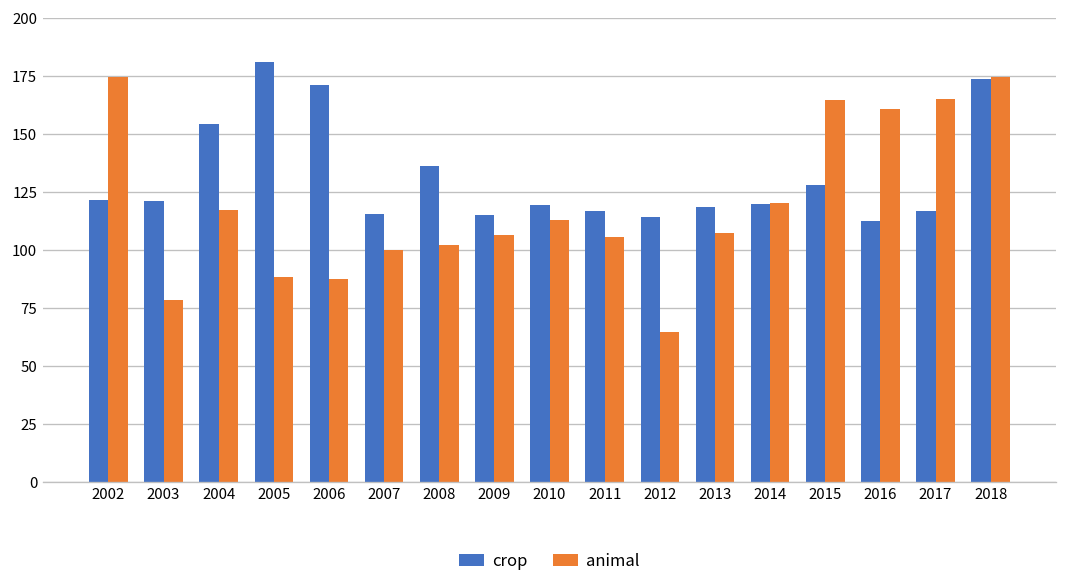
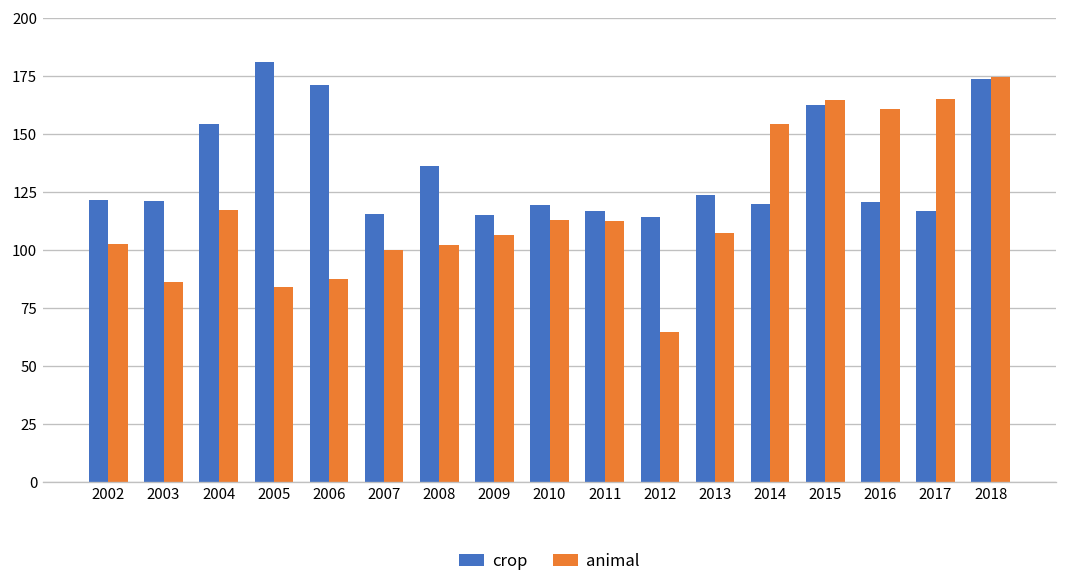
animal, 2002: 175 -> 102
animal, 2003: 78 -> 86
animal, 2005: 88 -> 84
animal, 2011: 105 -> 112
crop, 2013: 118 -> 124
animal, 2014: 120 -> 154
crop, 2015: 128 -> 162
crop, 2016: 112 -> 120
